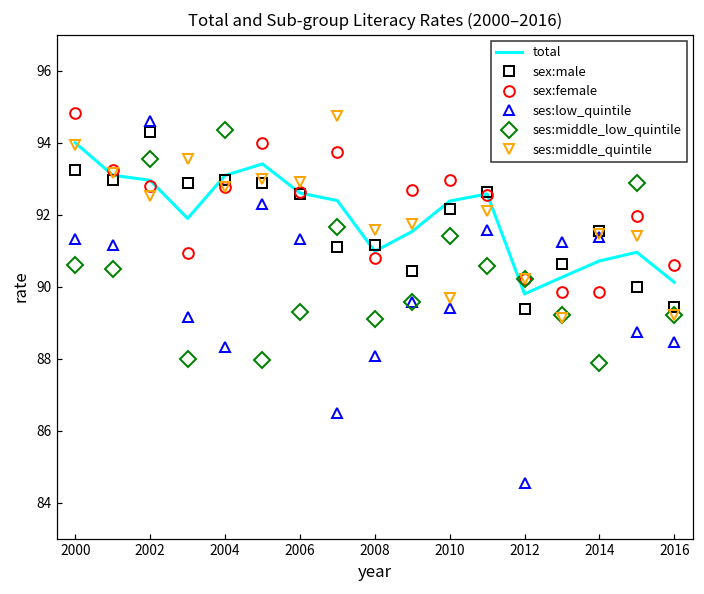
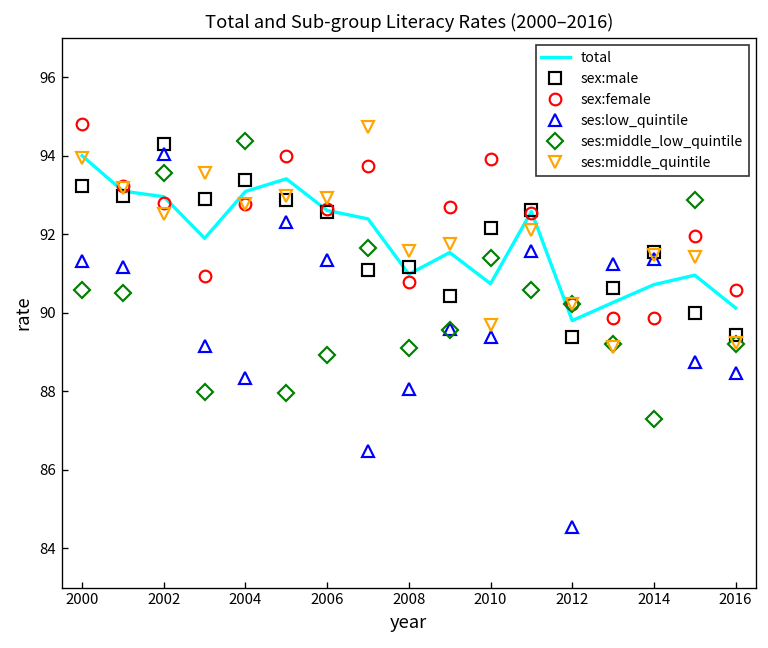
ses:low_quintile, 2002: 94.6 -> 94.1
sex:male, 2004: 93.0 -> 93.4
ses:middle_low_quintile, 2006: 89.3 -> 88.9
total, 2010: 92.4 -> 90.7
sex:female, 2010: 92.9 -> 93.9
ses:middle_low_quintile, 2014: 87.9 -> 87.3
